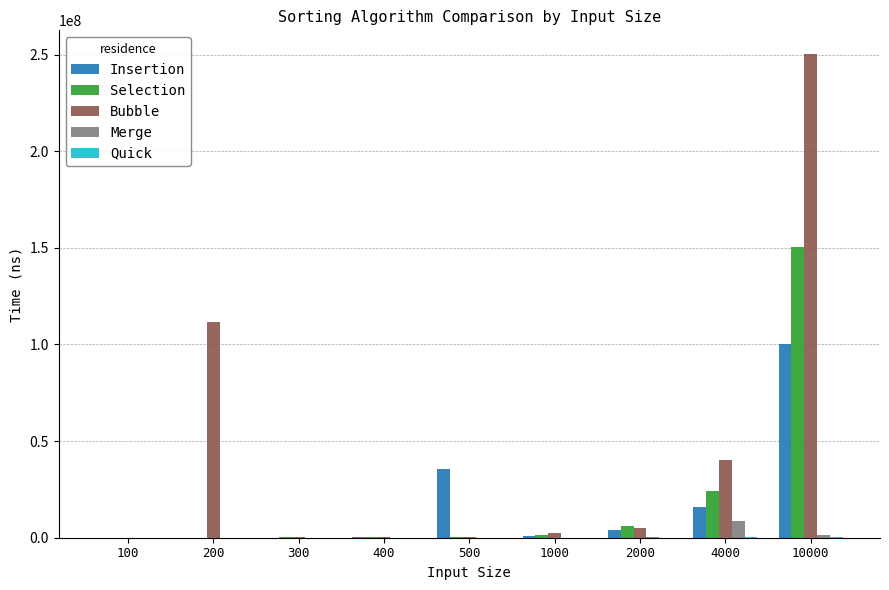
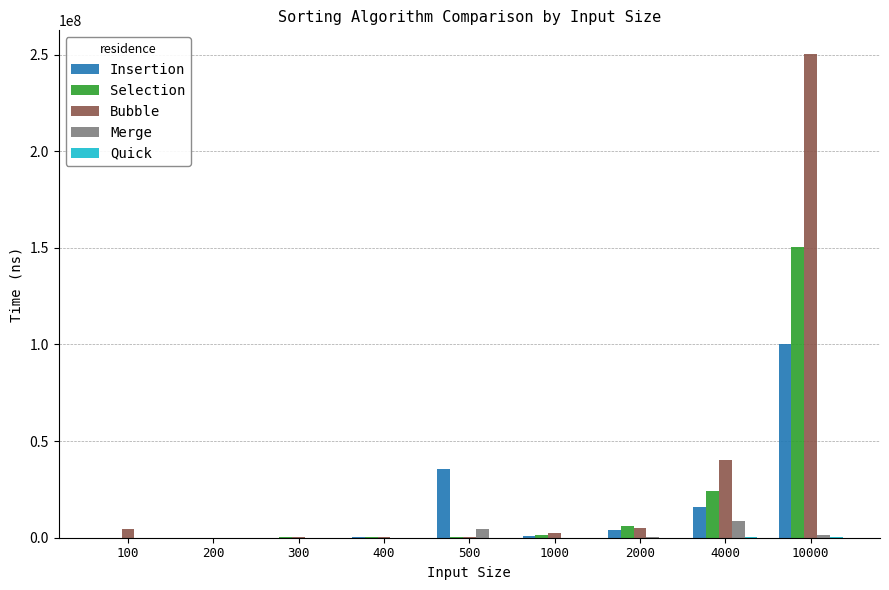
Bubble, 100: 0 -> 4000000
Bubble, 200: 112000000 -> 0
Merge, 500: 0 -> 4000000
